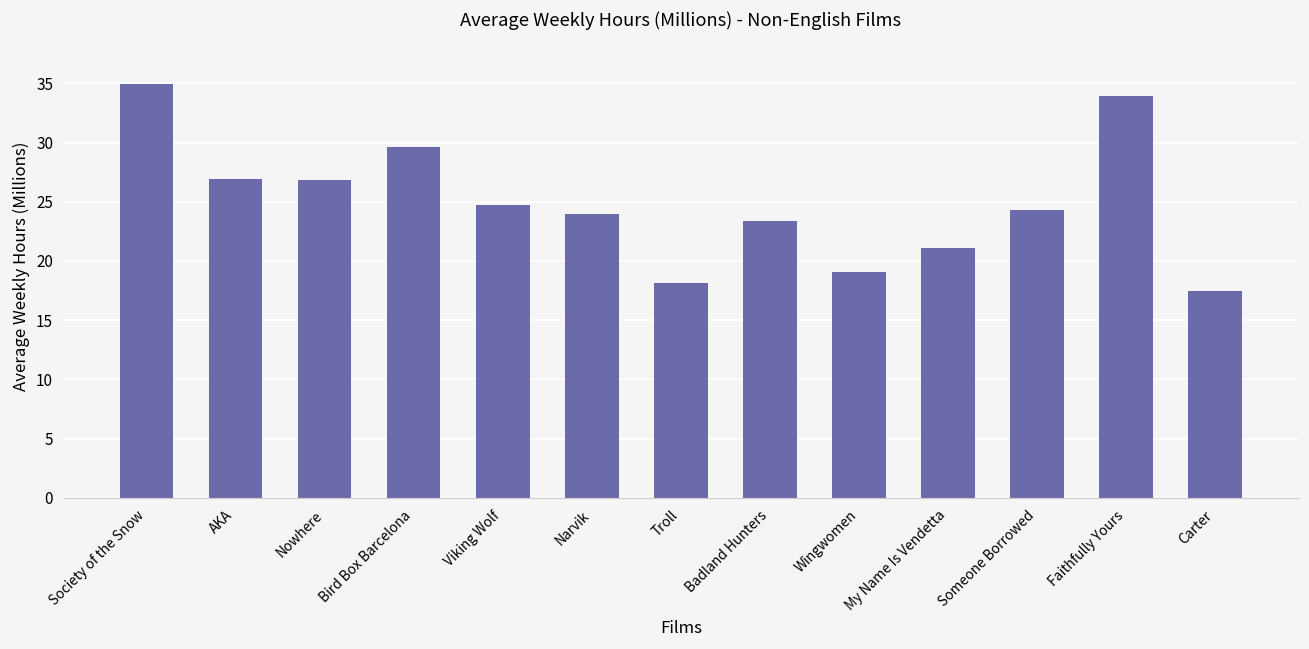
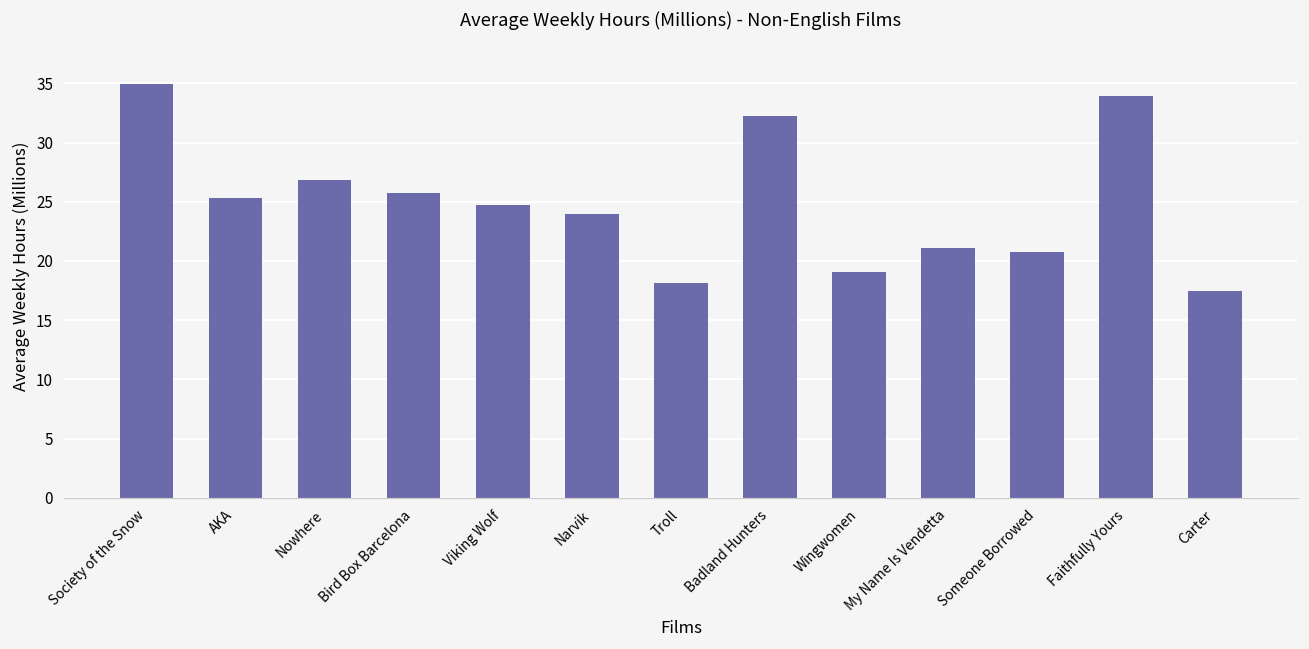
AKA: 26.9 -> 25.3
Bird Box Barcelona: 29.6 -> 25.7
Badland Hunters: 23.3 -> 32.2
Someone Borrowed: 24.3 -> 20.8
